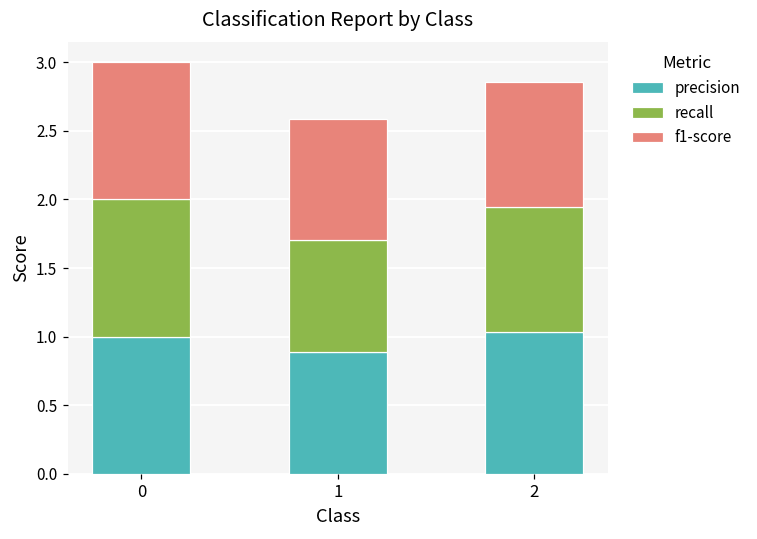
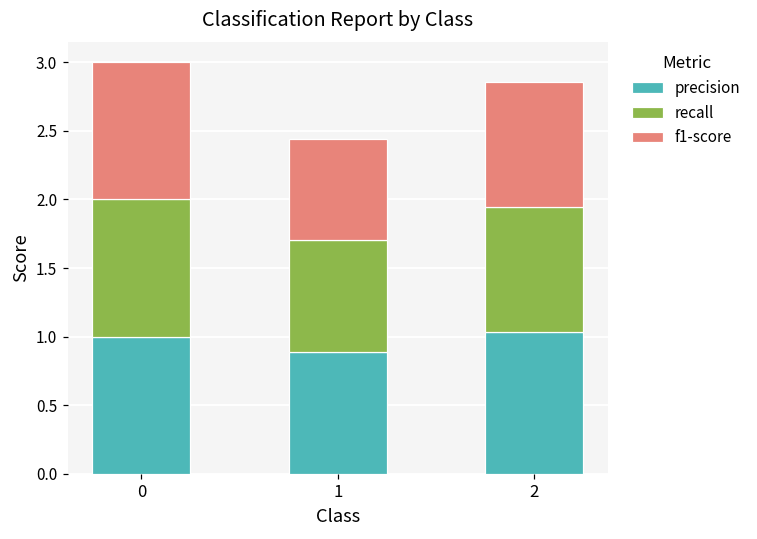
f1-score, 1: 0.89 -> 0.74
